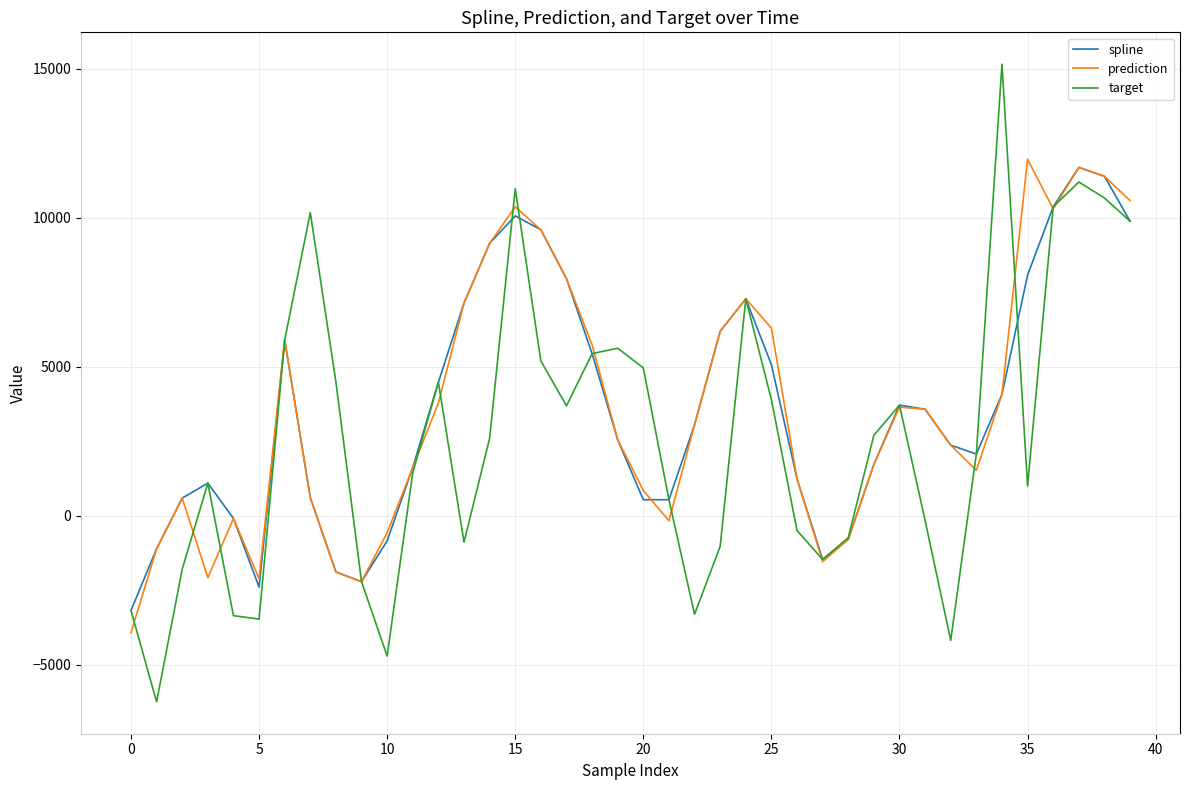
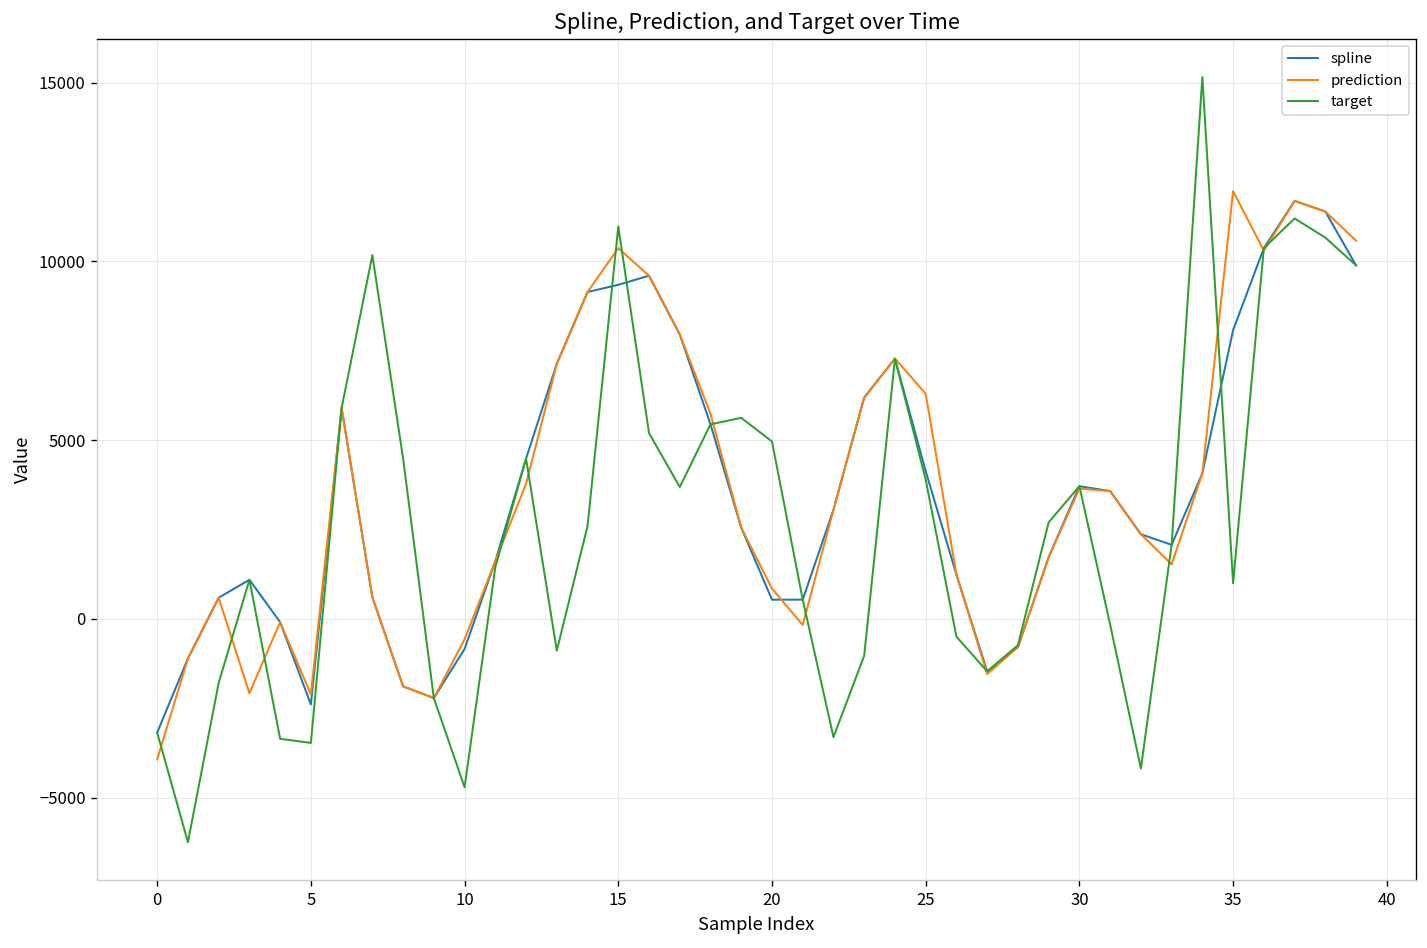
spline, 15: 10100 -> 9300
spline, 25: 5100 -> 4100
